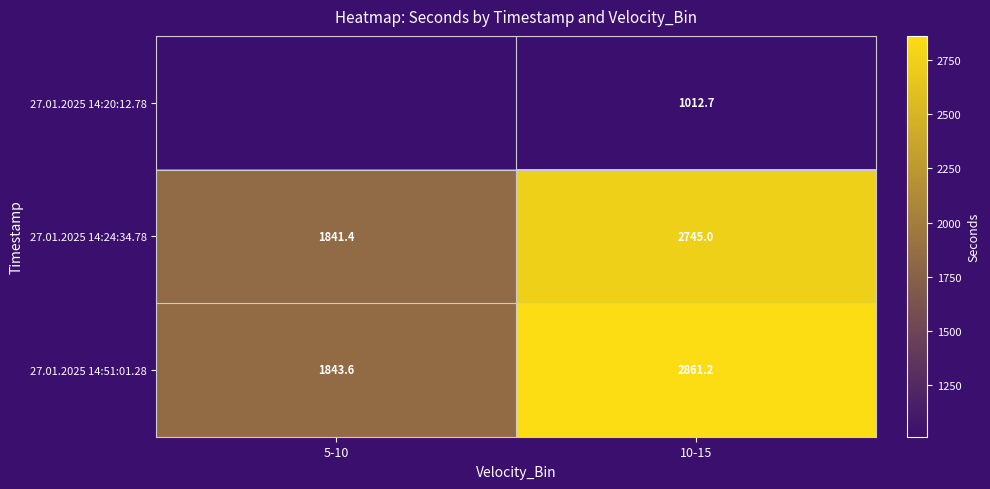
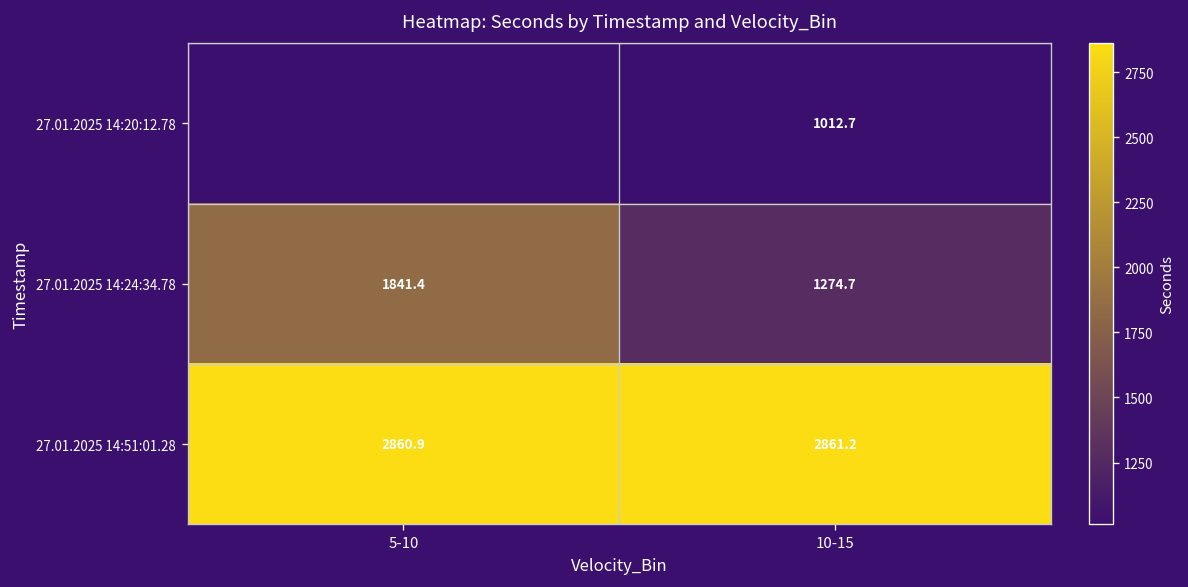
27.01.2025 14:24:34.78, 10-15: 2745.0 -> 1274.7
27.01.2025 14:51:01.28, 5-10: 1843.6 -> 2860.9
